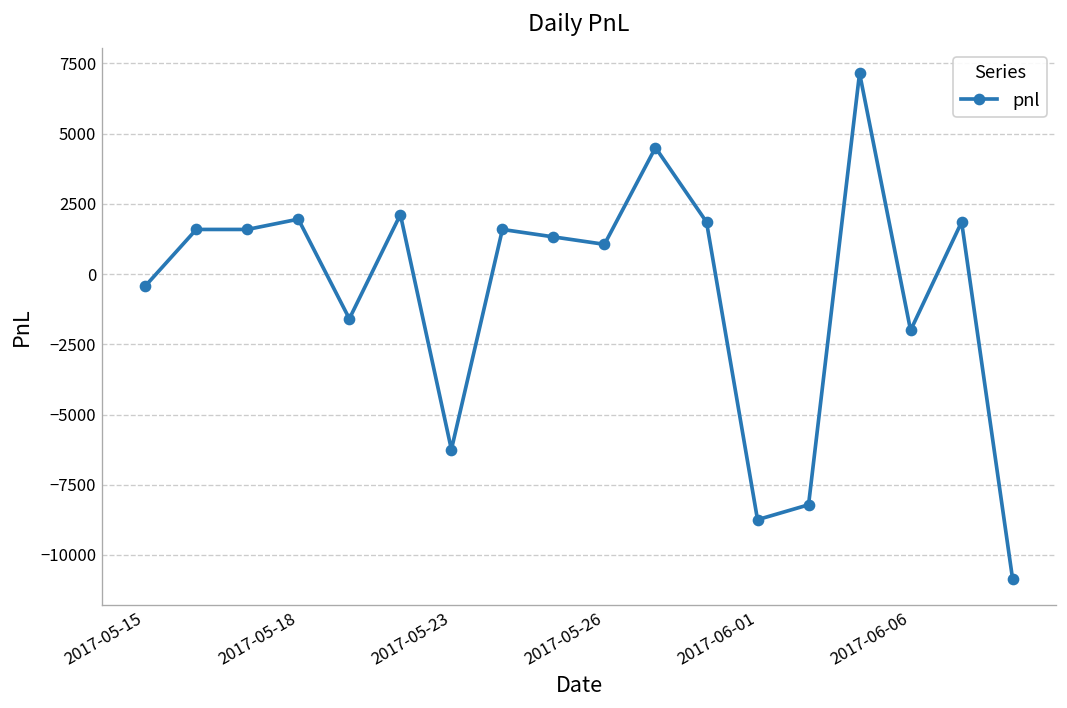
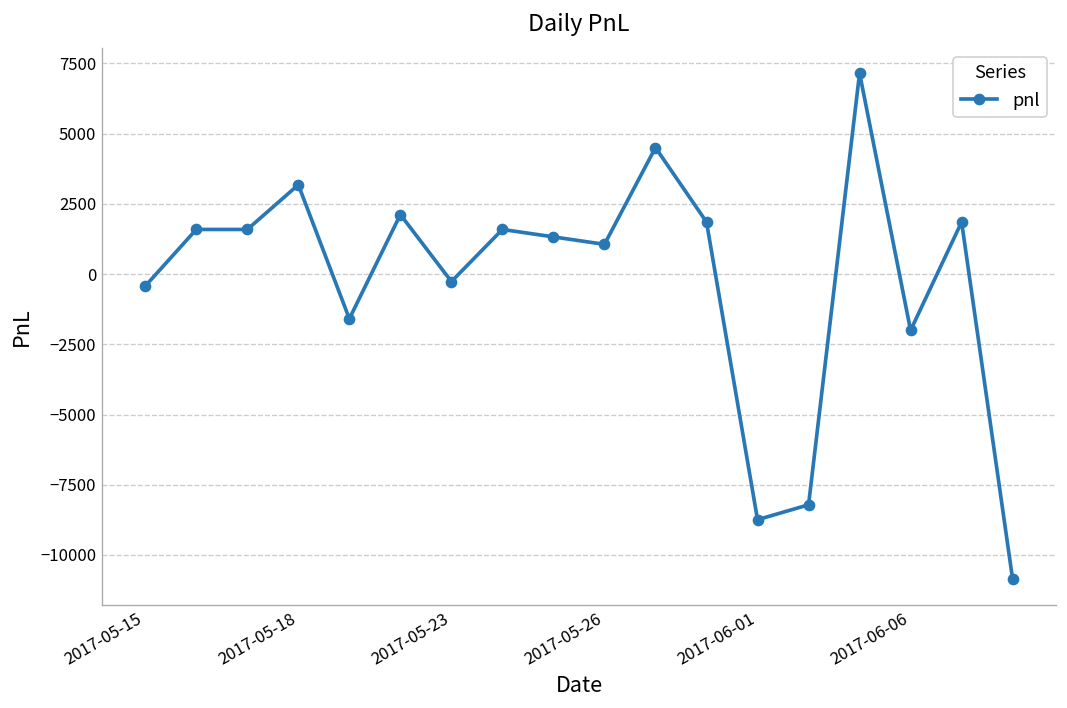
2017-05-18: 2000 -> 3200
2017-05-23: -6200 -> -300
